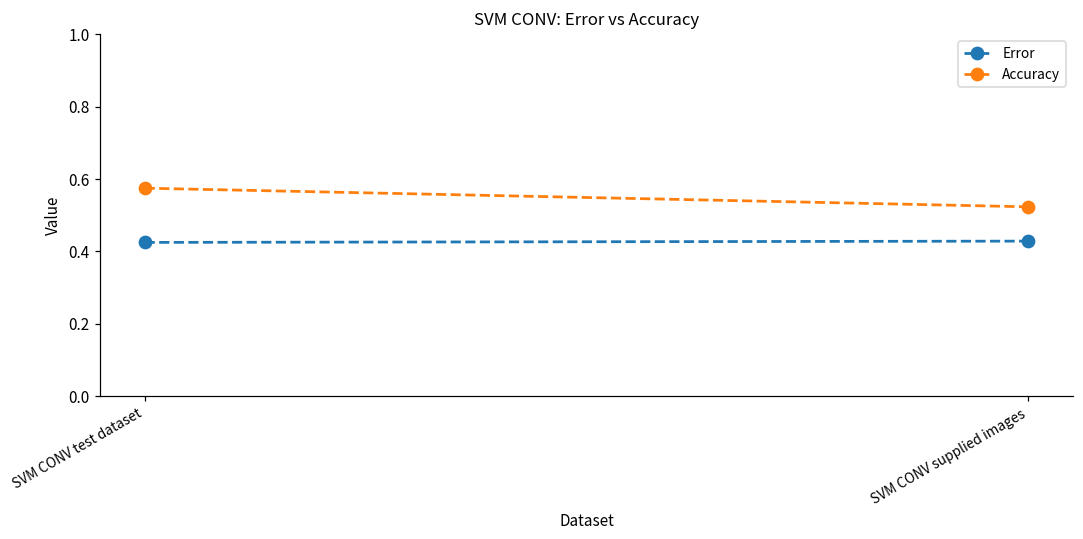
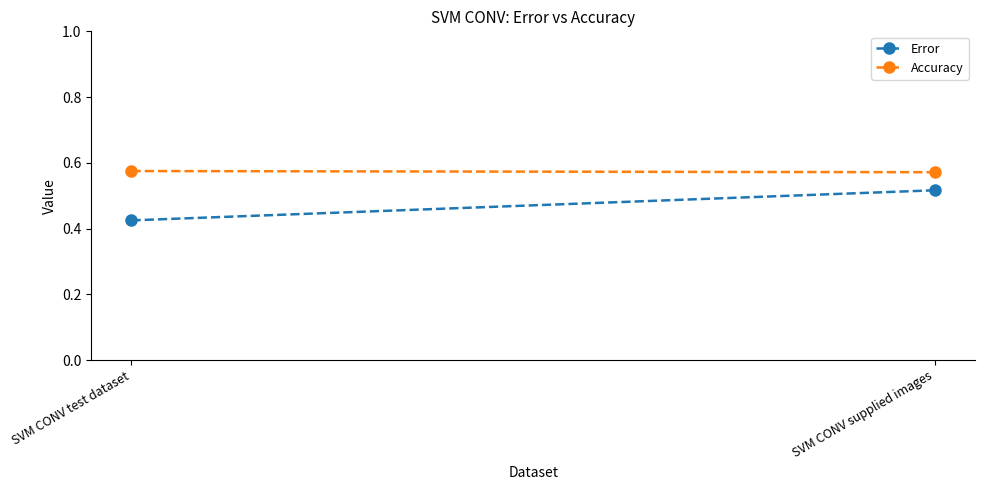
Error, SVM CONV supplied images: 0.43 -> 0.52
Accuracy, SVM CONV supplied images: 0.52 -> 0.57
